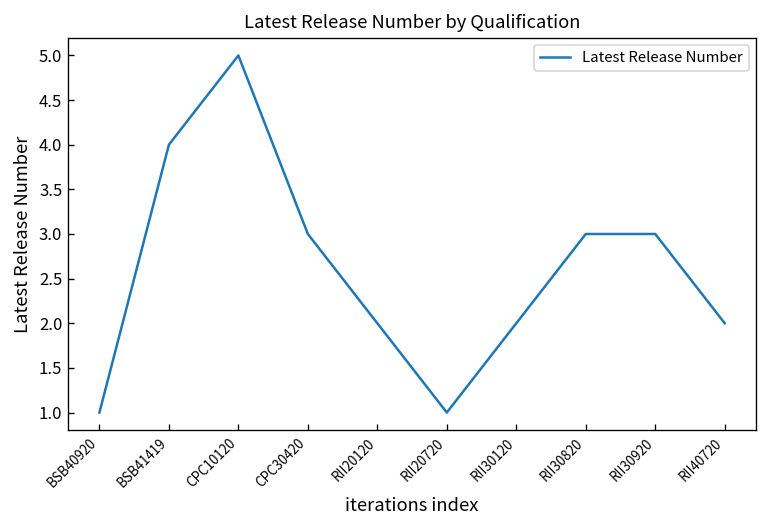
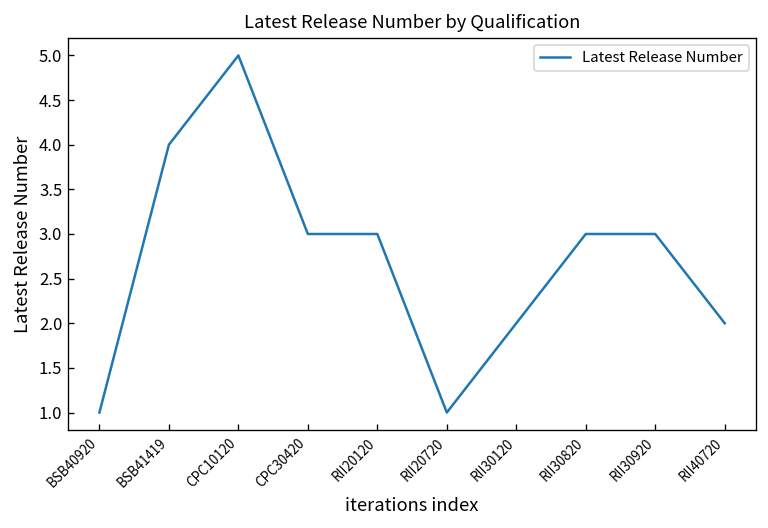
RII20120: 2 -> 3
